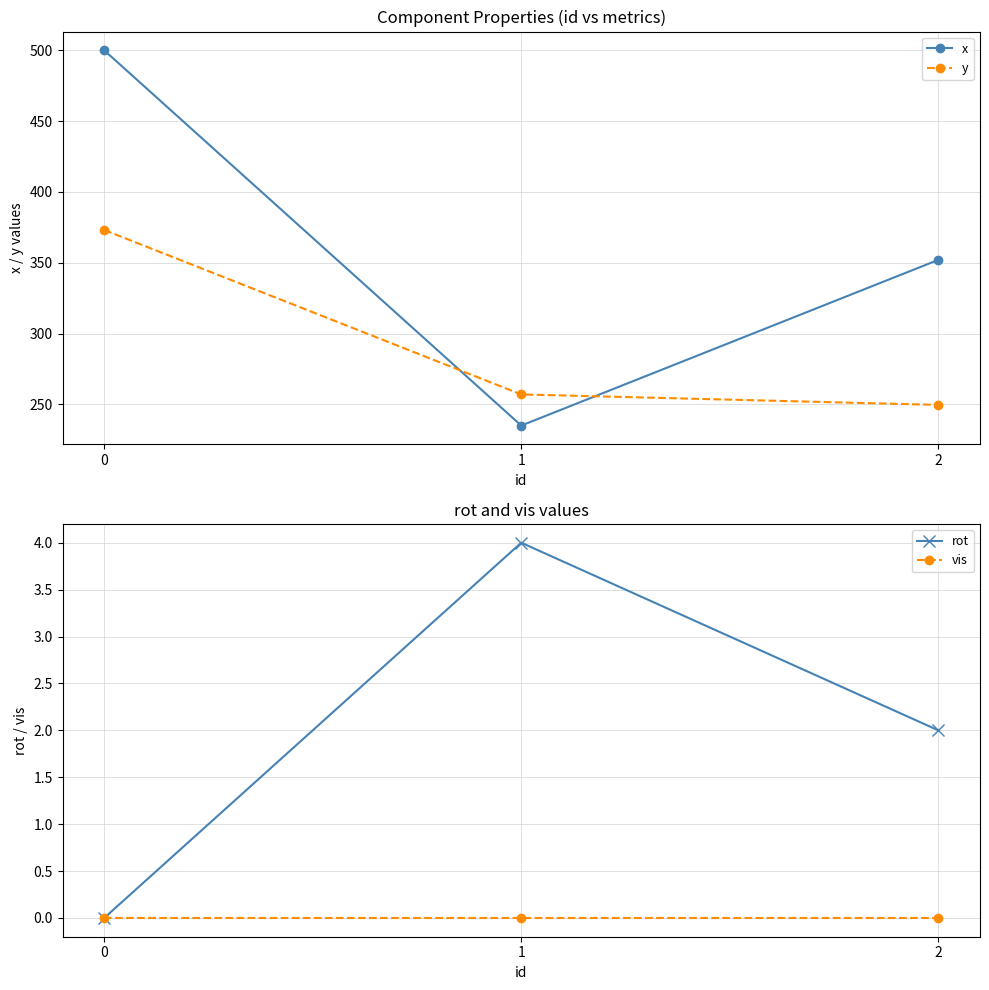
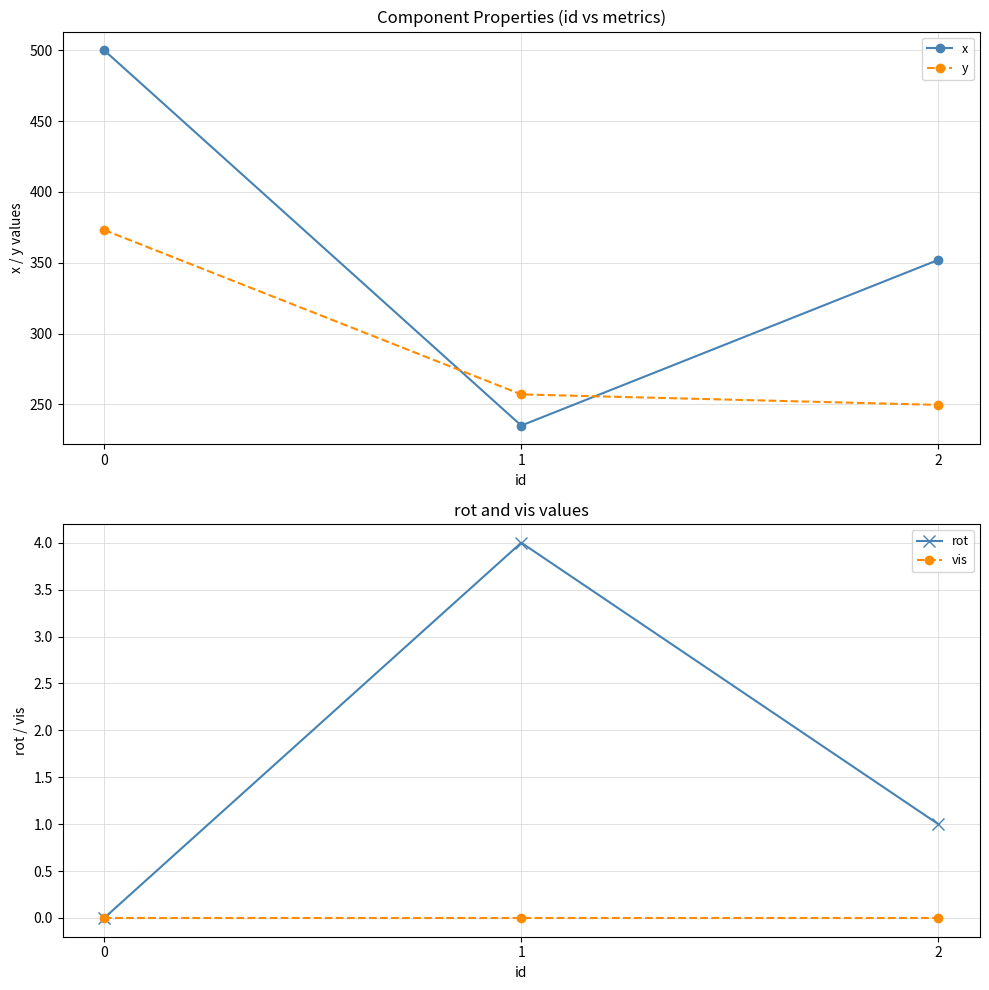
rot and vis values, rot, 2: 2 -> 1
